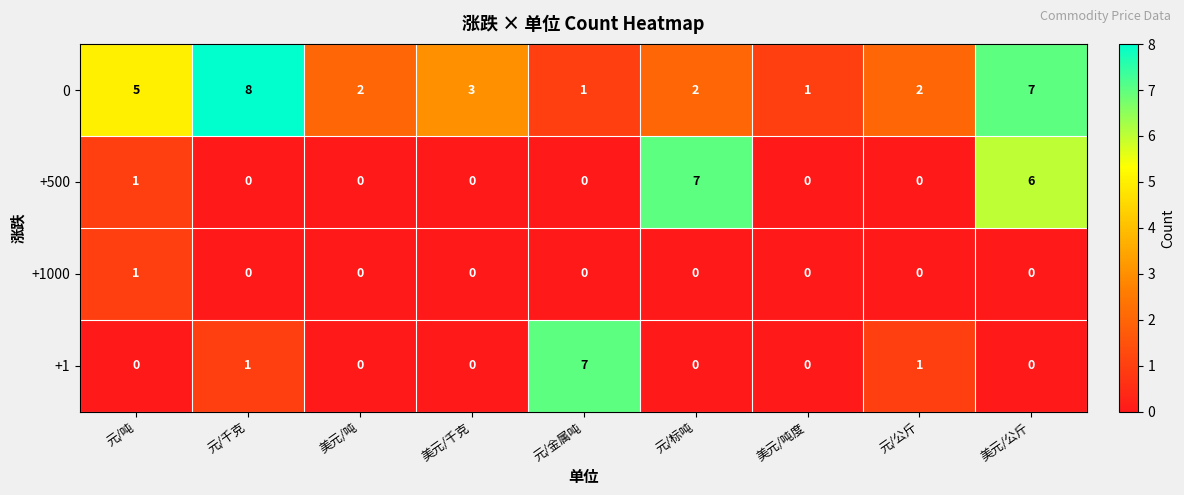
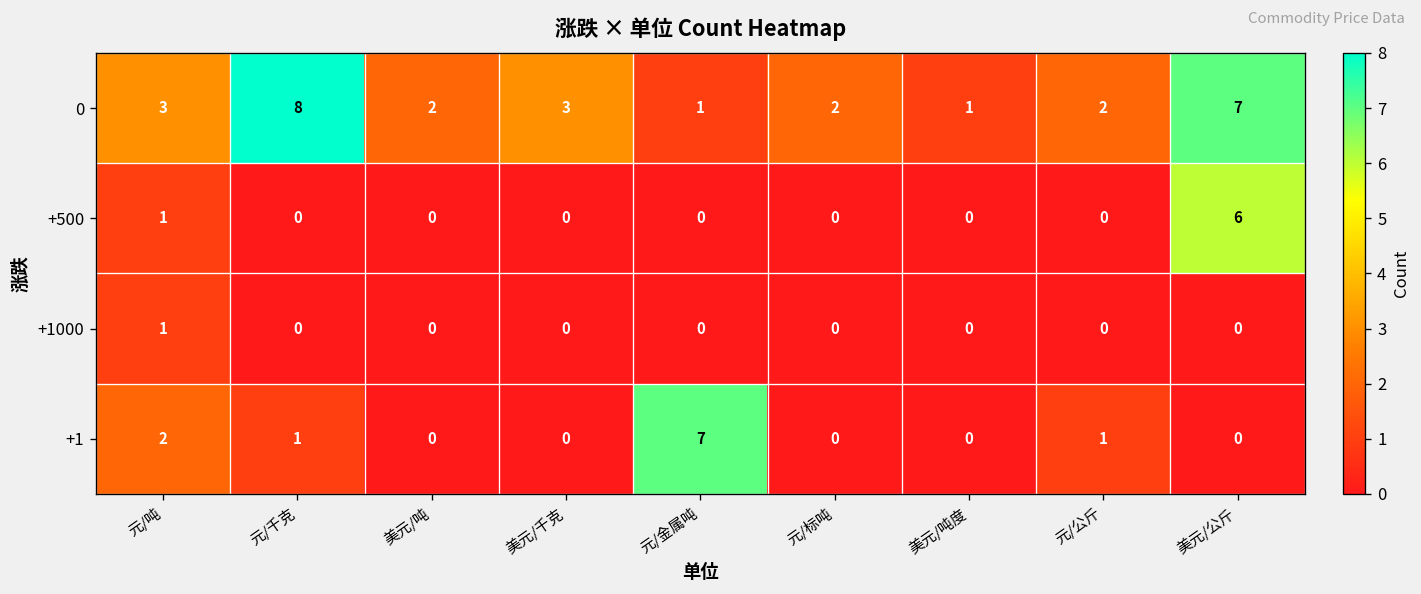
0, 元/吨: 5 -> 3
+500, 元/标吨: 7 -> 0
+1, 元/吨: 0 -> 2
